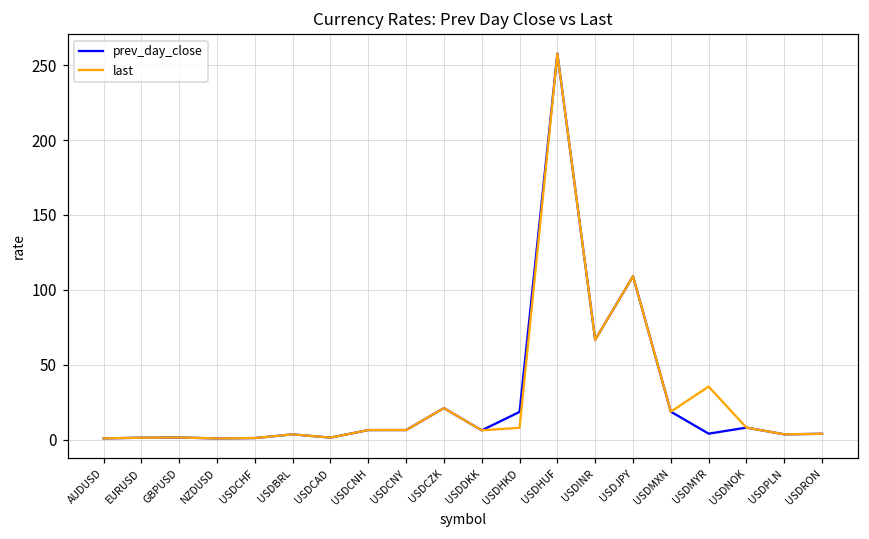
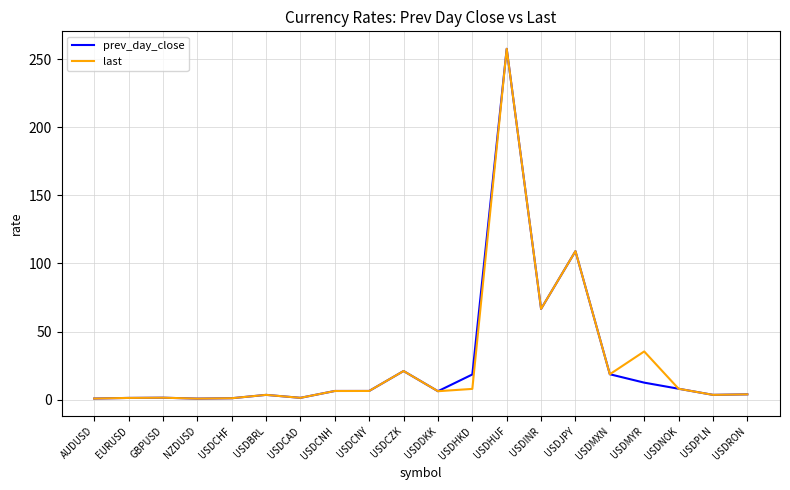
prev_day_close, USDMYR: 4 -> 12
